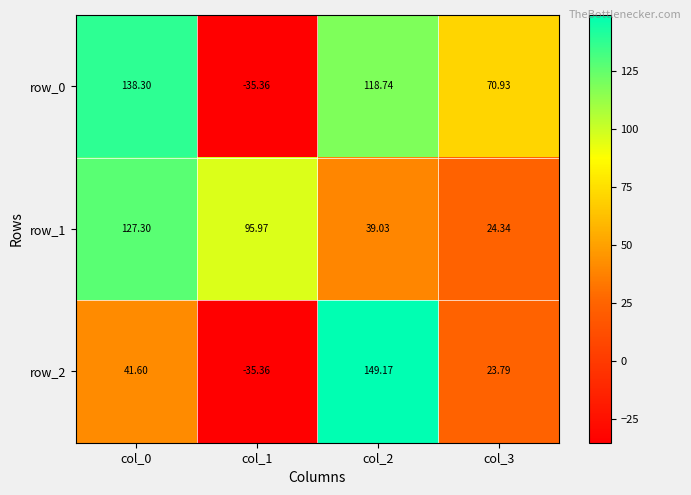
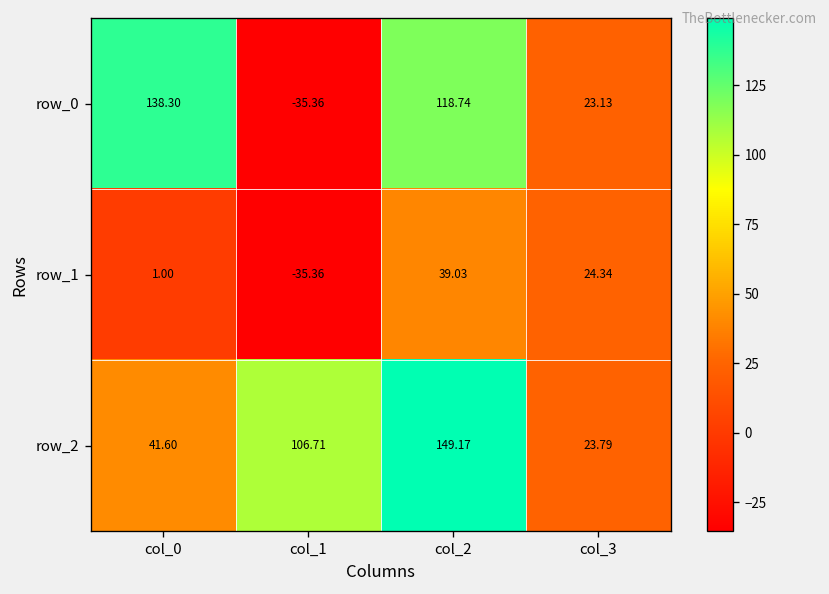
row_0, col_3: 70.93 -> 23.13
row_1, col_0: 127.30 -> 1.00
row_1, col_1: 95.97 -> -35.36
row_2, col_1: -35.36 -> 106.71
